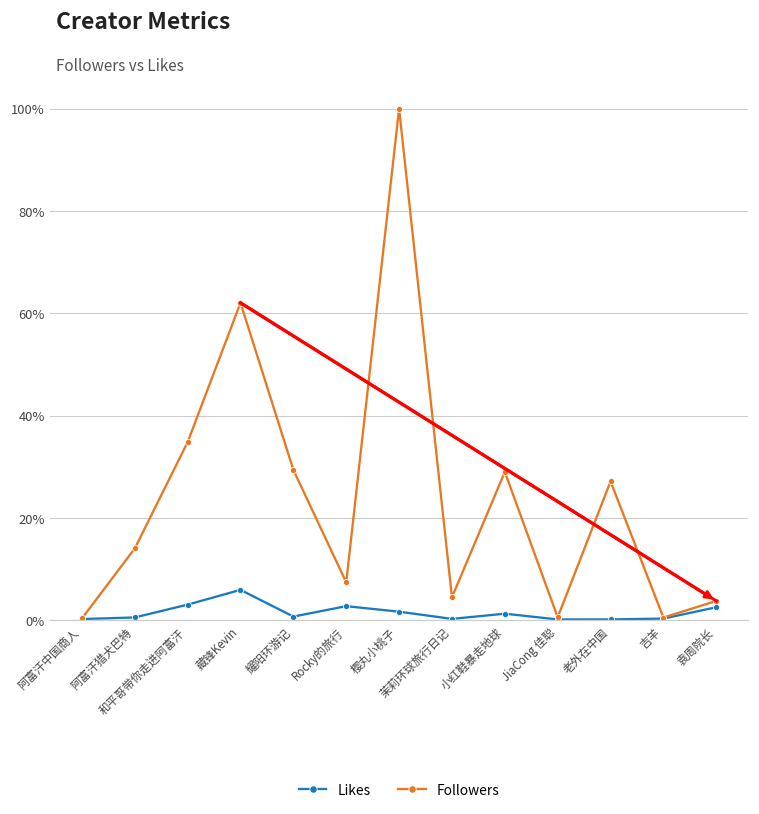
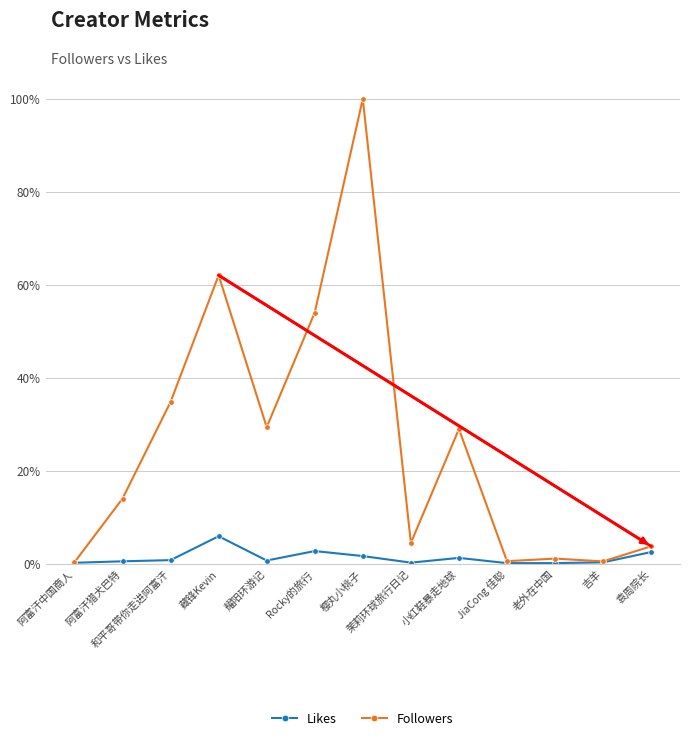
Likes, 和平哥带你走进阿富汗: 3% -> 1%
Followers, Rocky的旅行: 7% -> 54%
Followers, 老外在中国: 27% -> 1%
